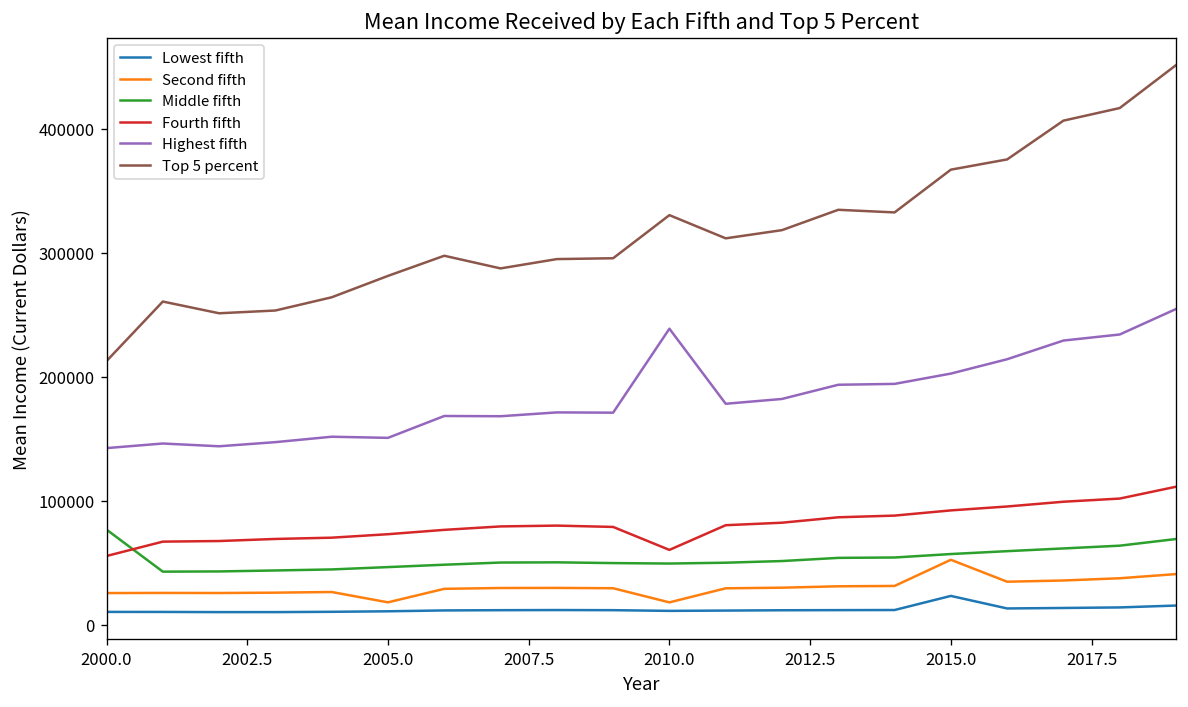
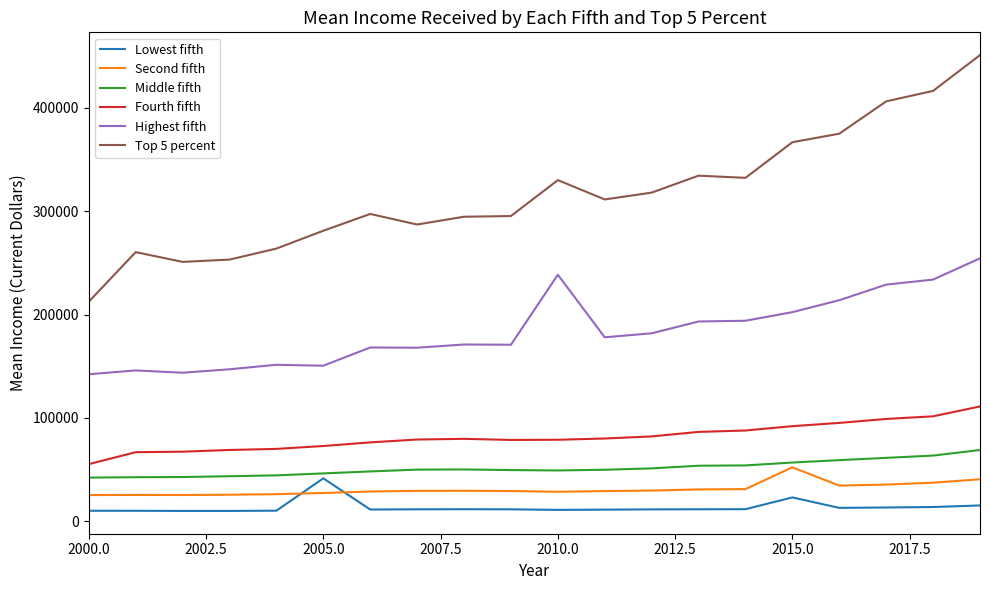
Middle fifth, 2000.0: 77000 -> 42000
Lowest fifth, 2005.0: 11000 -> 42000
Second fifth, 2005.0: 18000 -> 27000
Second fifth, 2010.0: 18000 -> 29000
Fourth fifth, 2010.0: 60000 -> 79000
